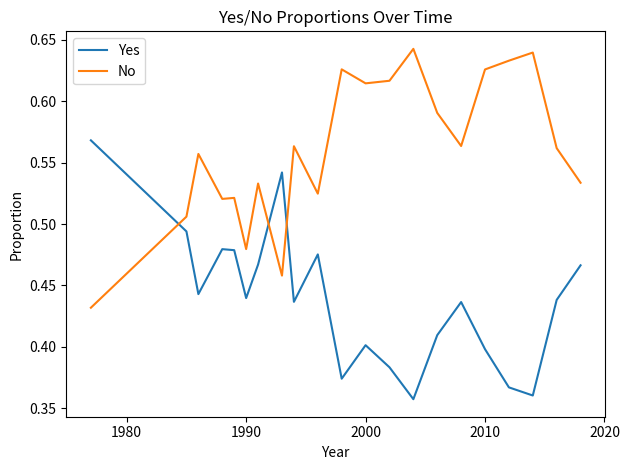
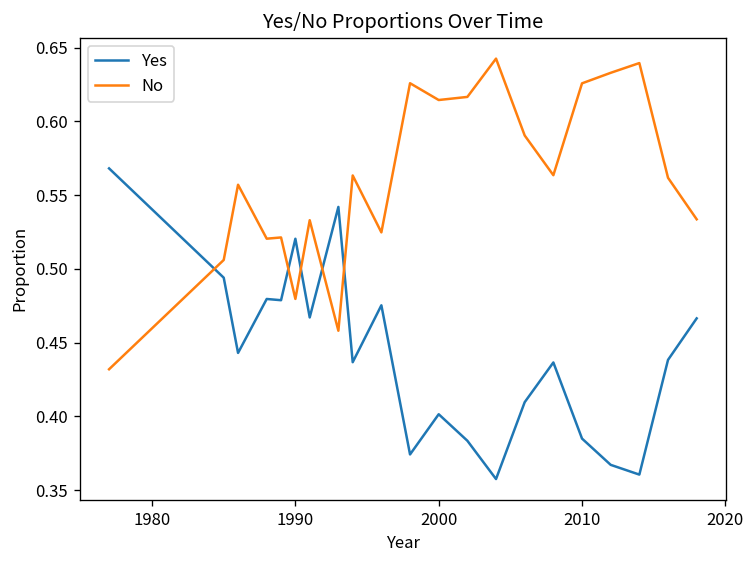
Yes, 1990: 0.440 -> 0.520
Yes, 2010: 0.398 -> 0.385
